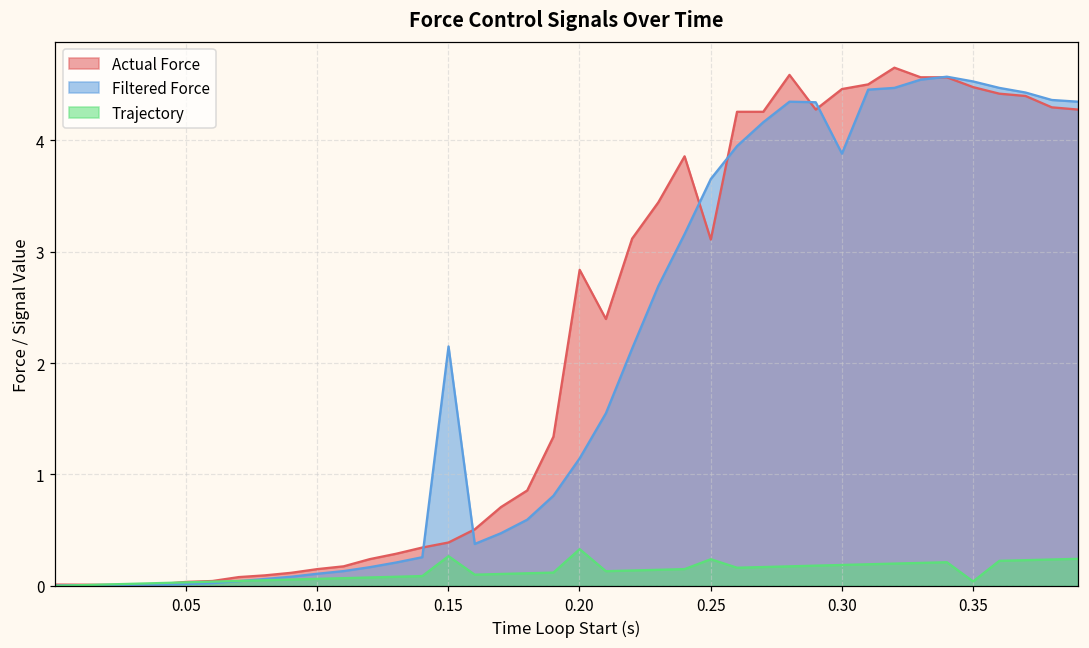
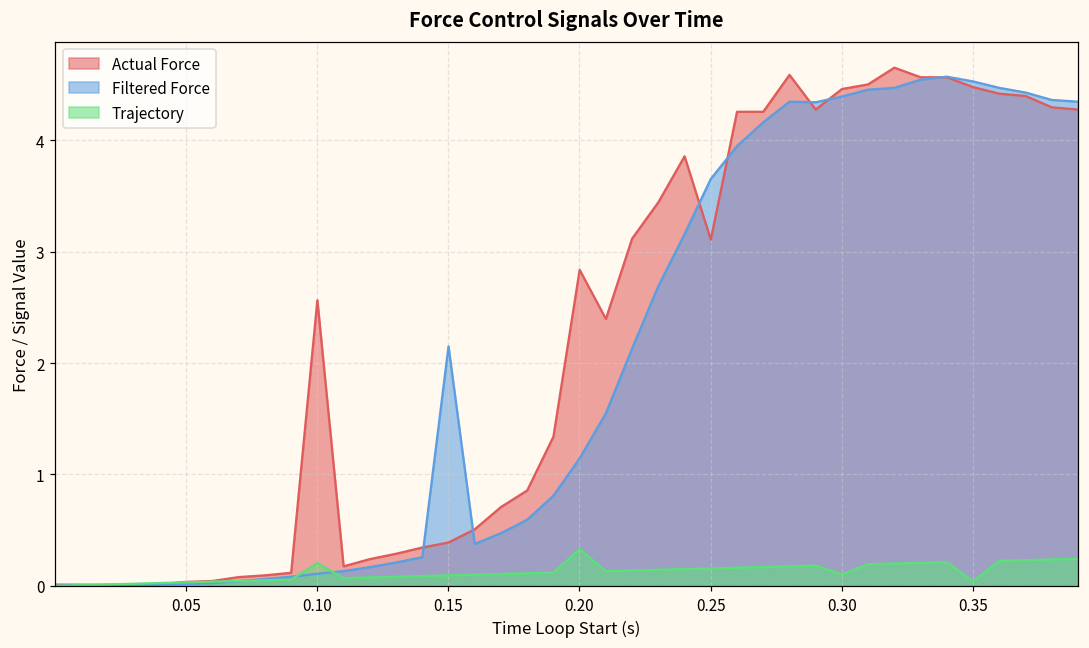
Actual Force, 0.10: 0.15 -> 2.56
Trajectory, 0.10: 0.06 -> 0.20
Trajectory, 0.15: 0.27 -> 0.09
Trajectory, 0.25: 0.24 -> 0.16
Filtered Force, 0.30: 3.88 -> 4.39
Trajectory, 0.30: 0.19 -> 0.10
